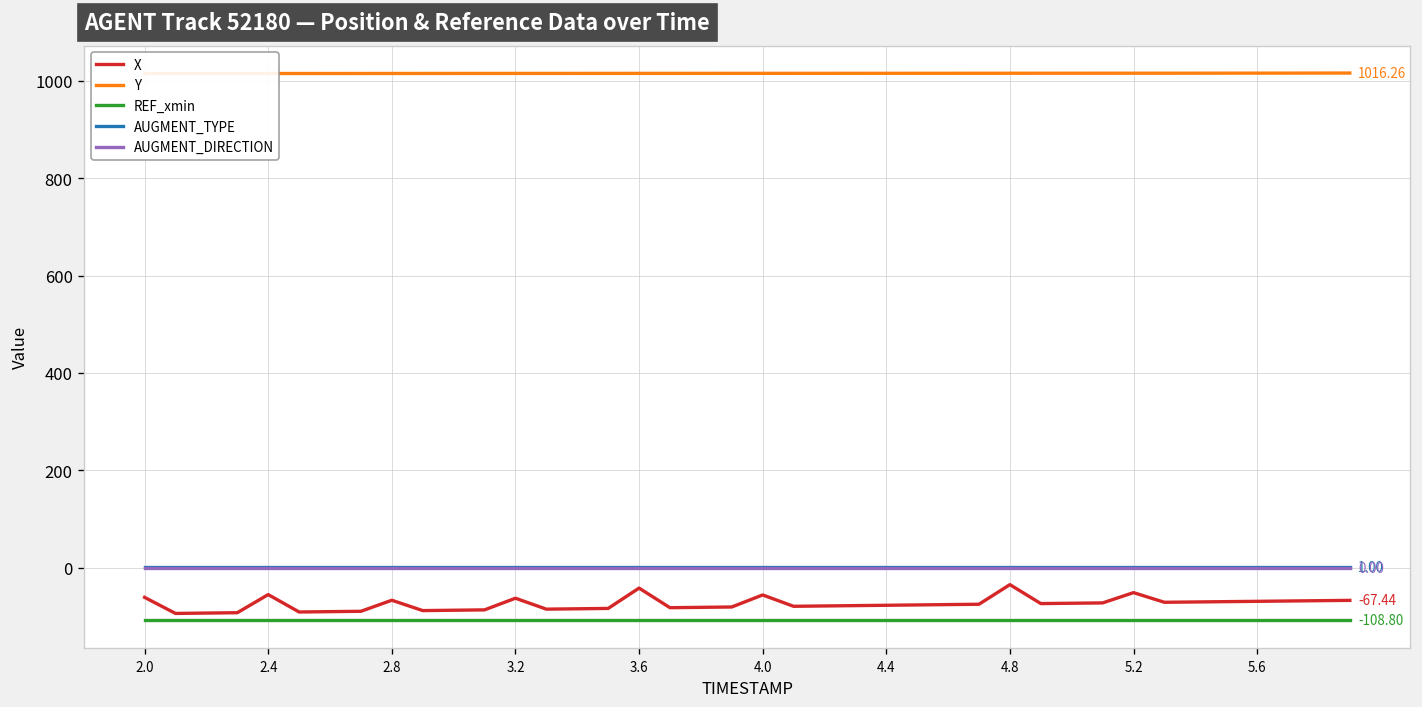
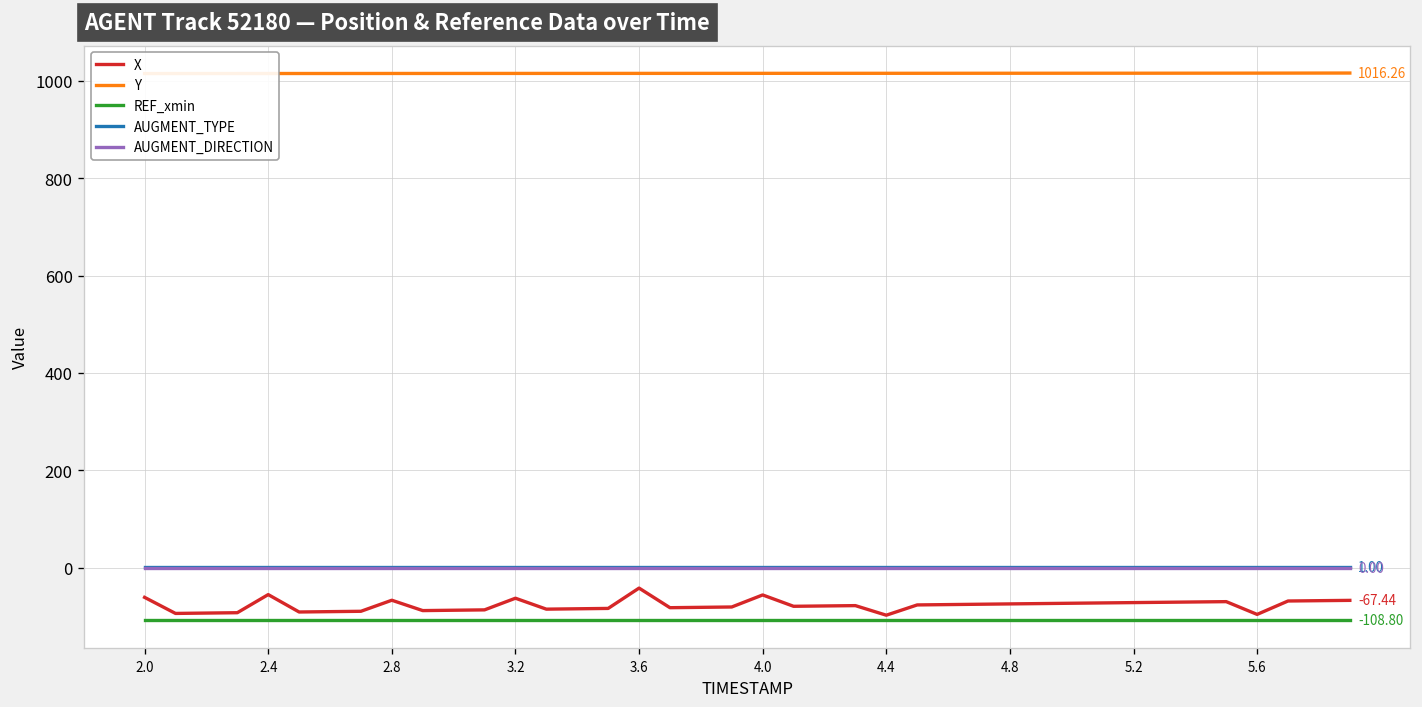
X, 4.4: -80 -> -100
X, 4.8: -40 -> -70
X, 5.2: -50 -> -70
X, 5.6: -70 -> -100
